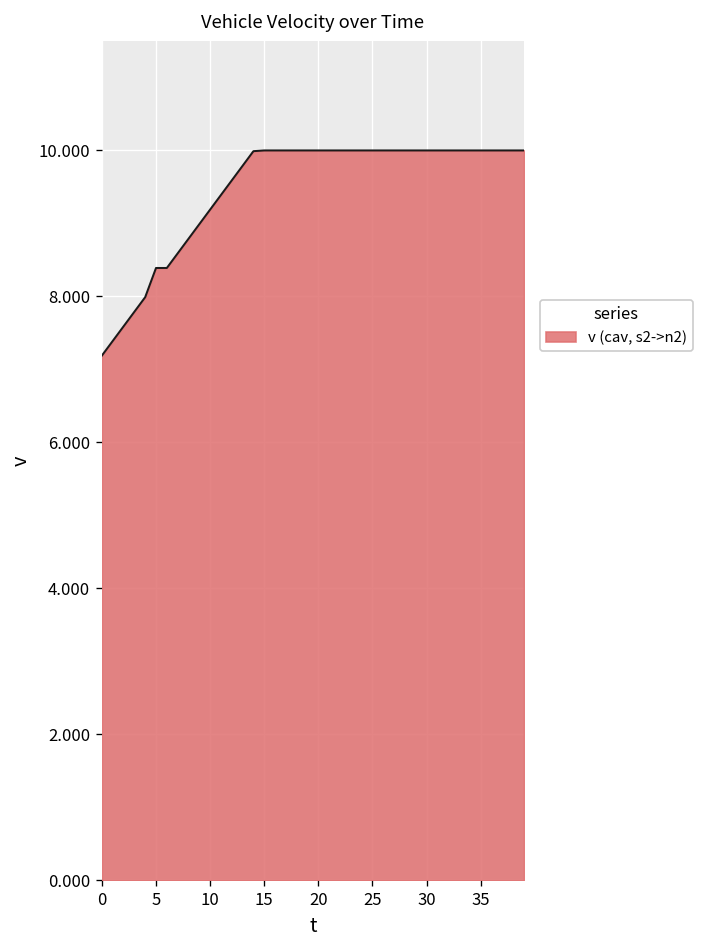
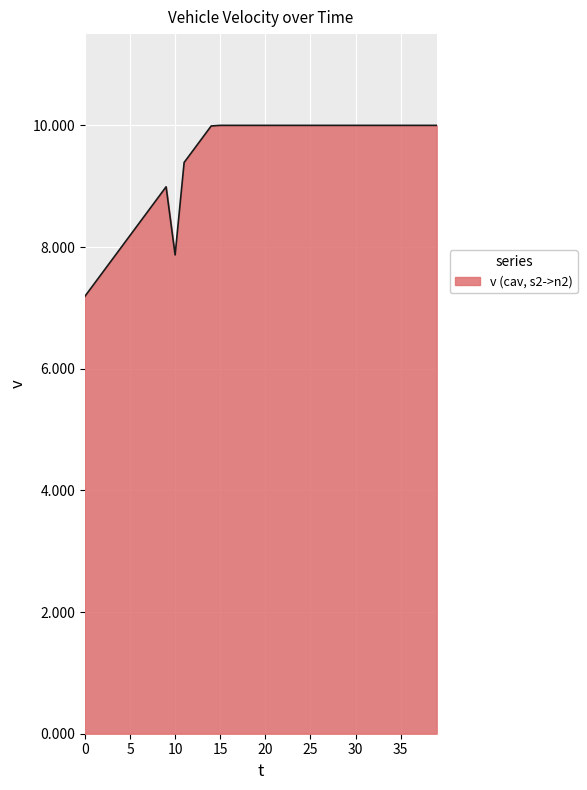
5: 8.4 -> 8.2
10: 9.2 -> 7.9
